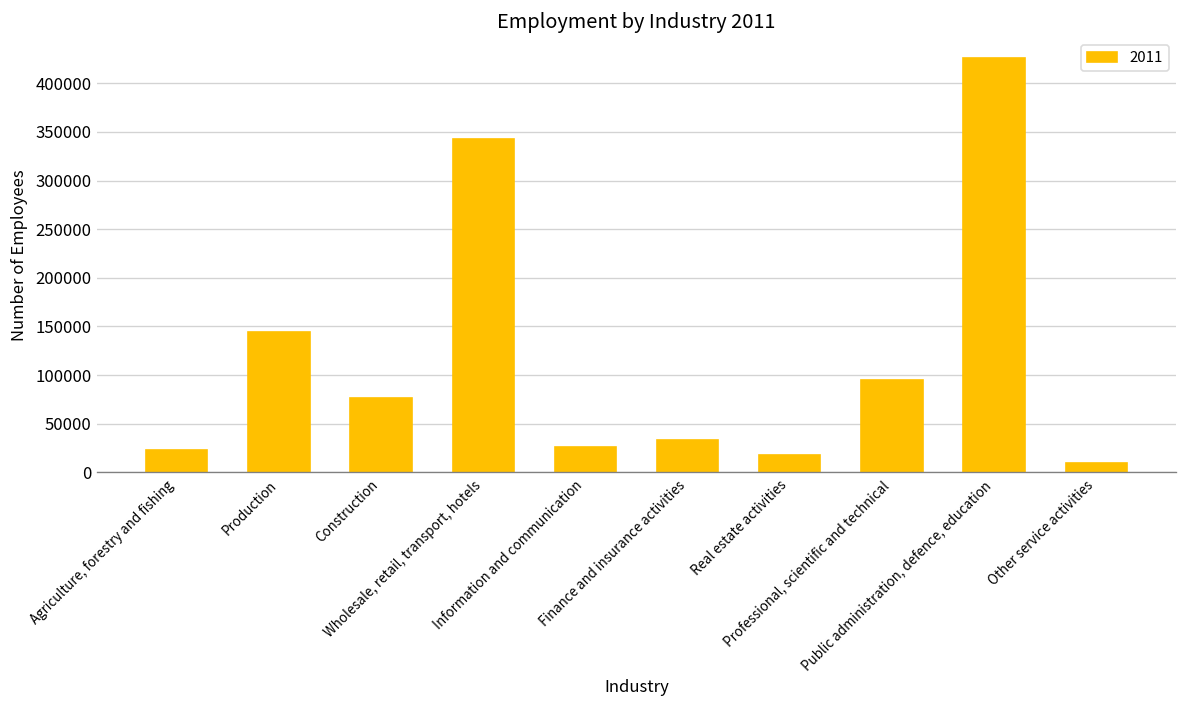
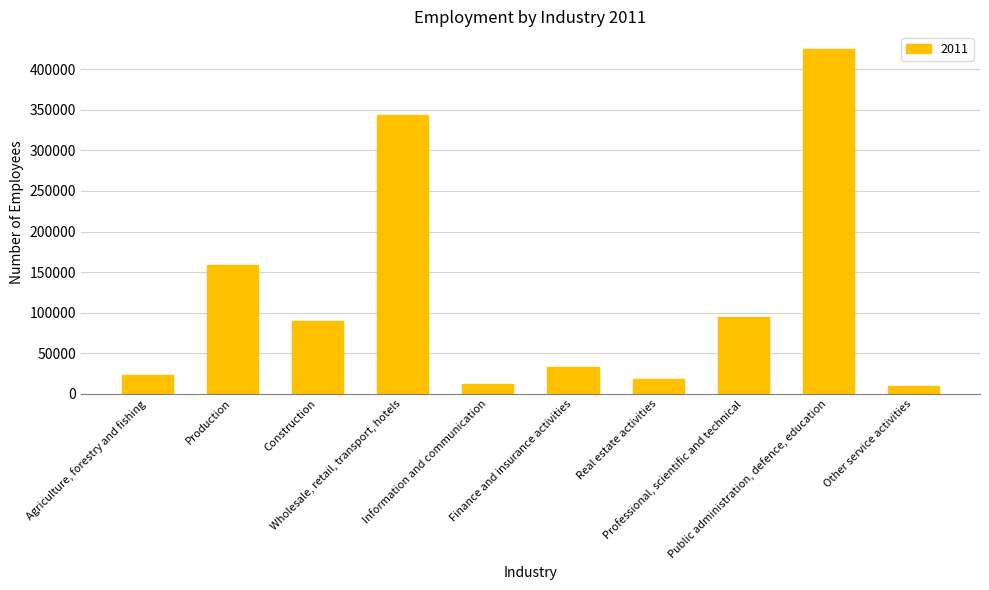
Production: 140000 -> 160000
Construction: 80000 -> 90000
Information and communication: 30000 -> 10000
